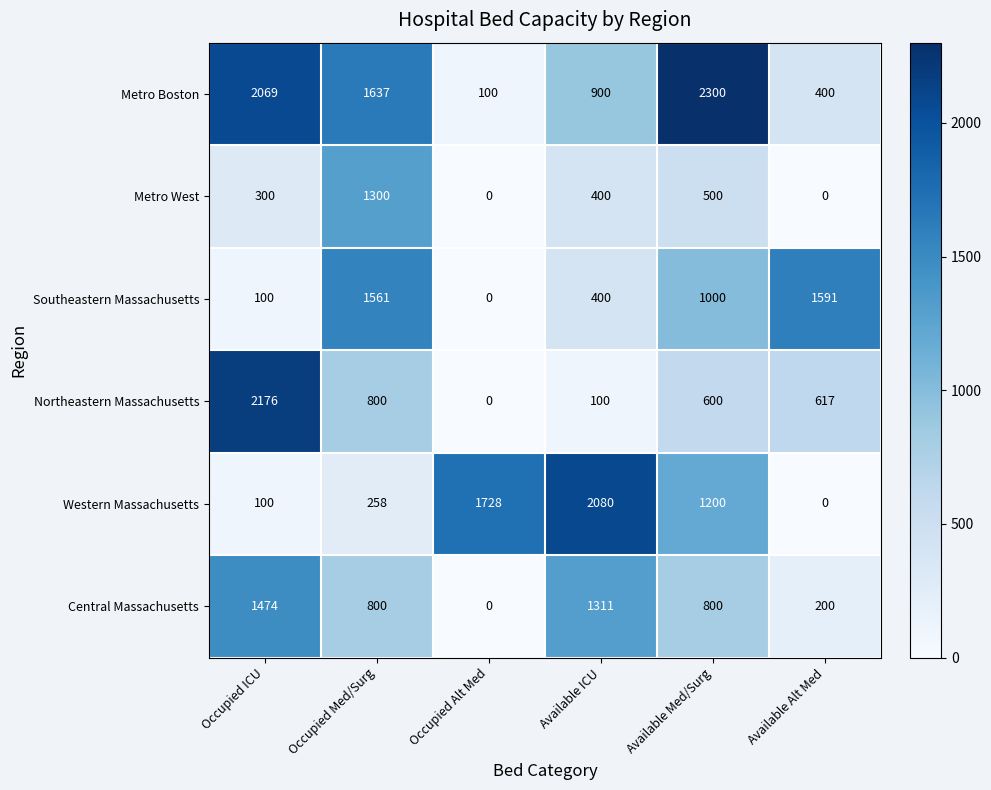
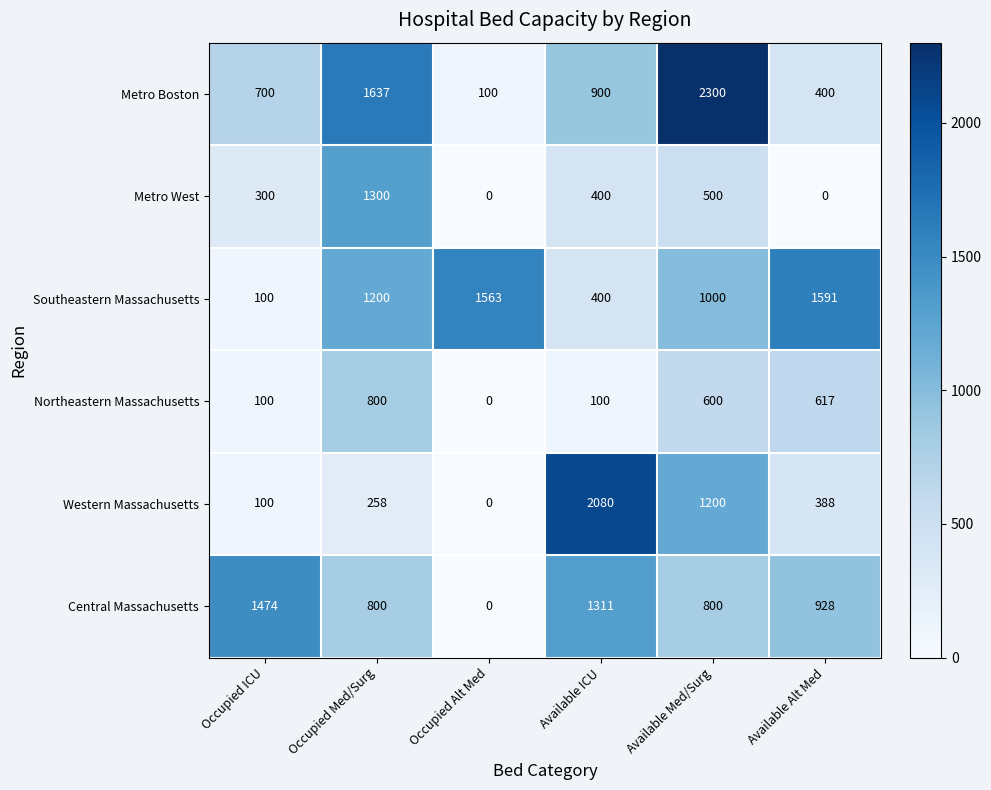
Metro Boston, Occupied ICU: 2069 -> 700
Southeastern Massachusetts, Occupied Med/Surg: 1561 -> 1200
Southeastern Massachusetts, Occupied Alt Med: 0 -> 1563
Northeastern Massachusetts, Occupied ICU: 2176 -> 100
Western Massachusetts, Occupied Alt Med: 1728 -> 0
Western Massachusetts, Available Alt Med: 0 -> 388
Central Massachusetts, Available Alt Med: 200 -> 928
